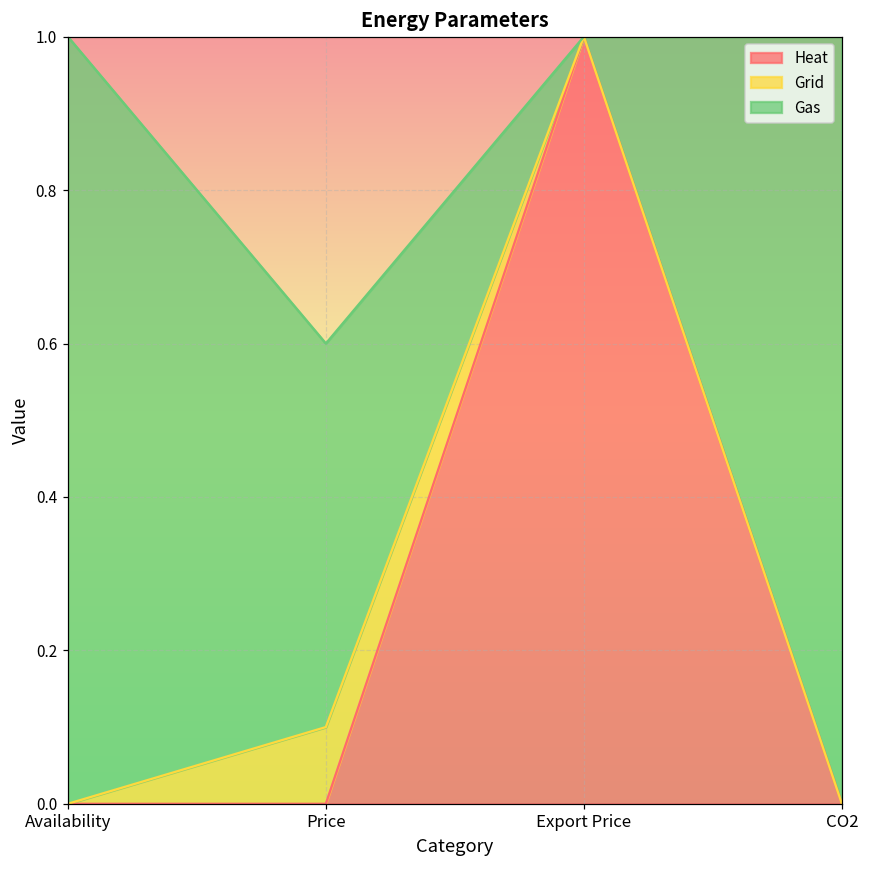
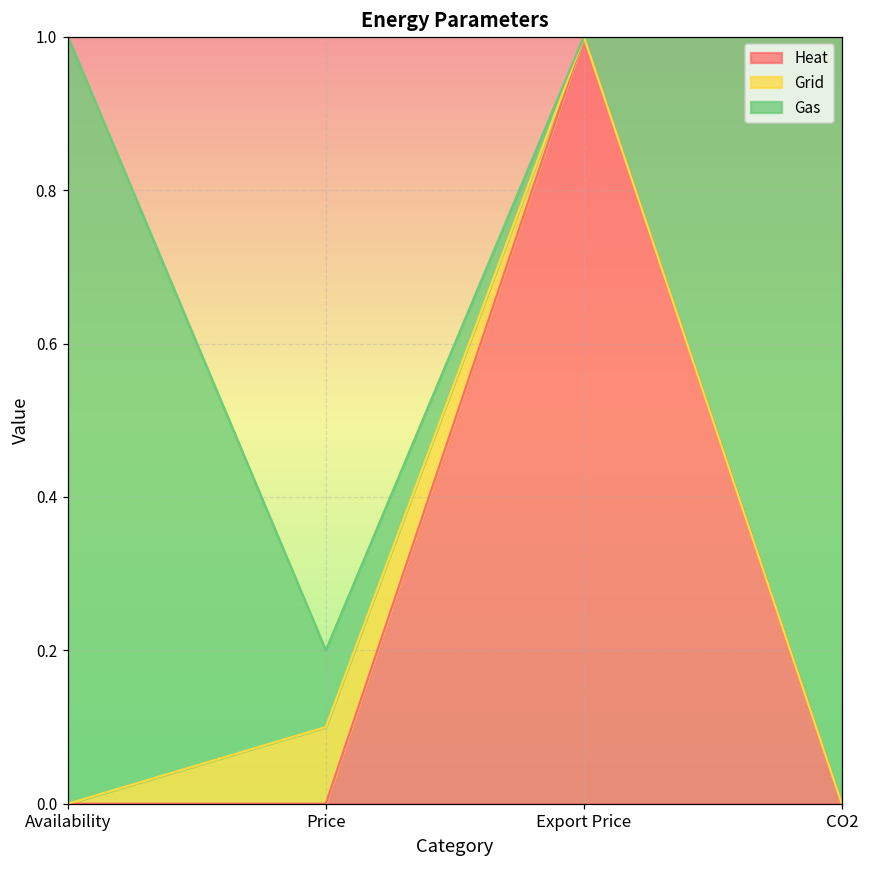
Gas, Price: 0.5 -> 0.1
